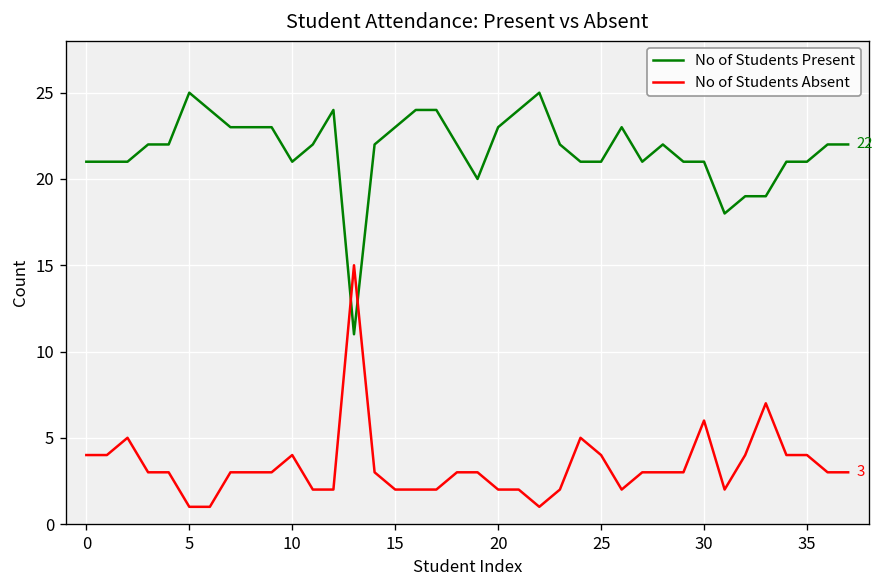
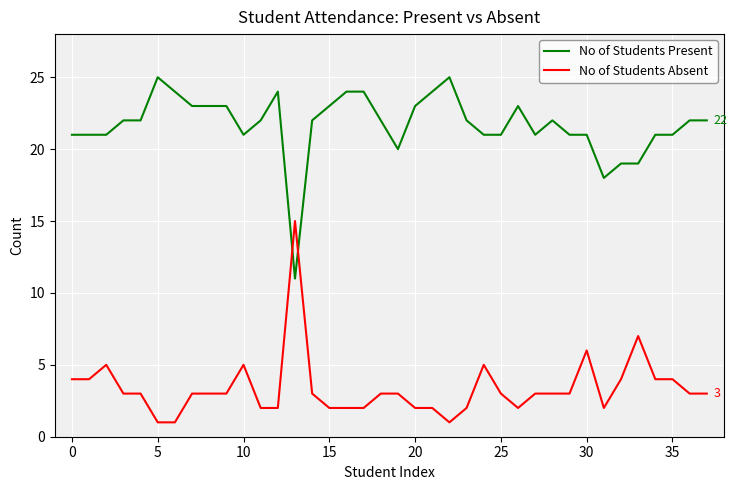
No of Students Absent, 10: 4 -> 5
No of Students Absent, 25: 4 -> 3
